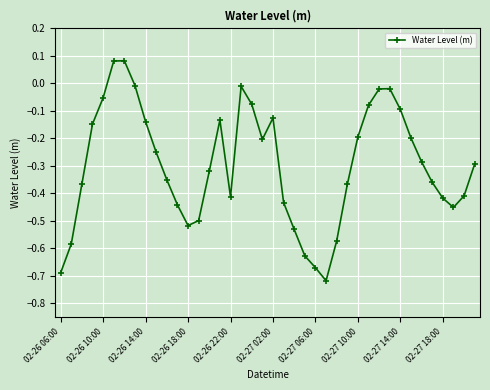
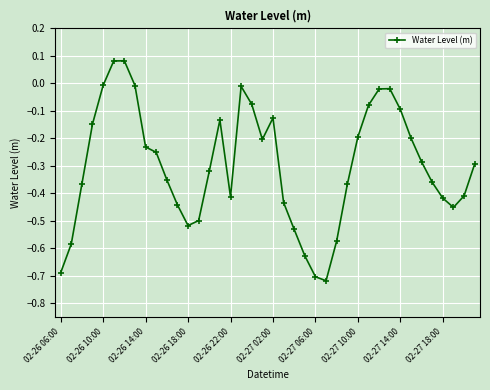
02-26 10:00: -0.05 -> -0.01
02-26 14:00: -0.14 -> -0.23
02-27 06:00: -0.67 -> -0.70
